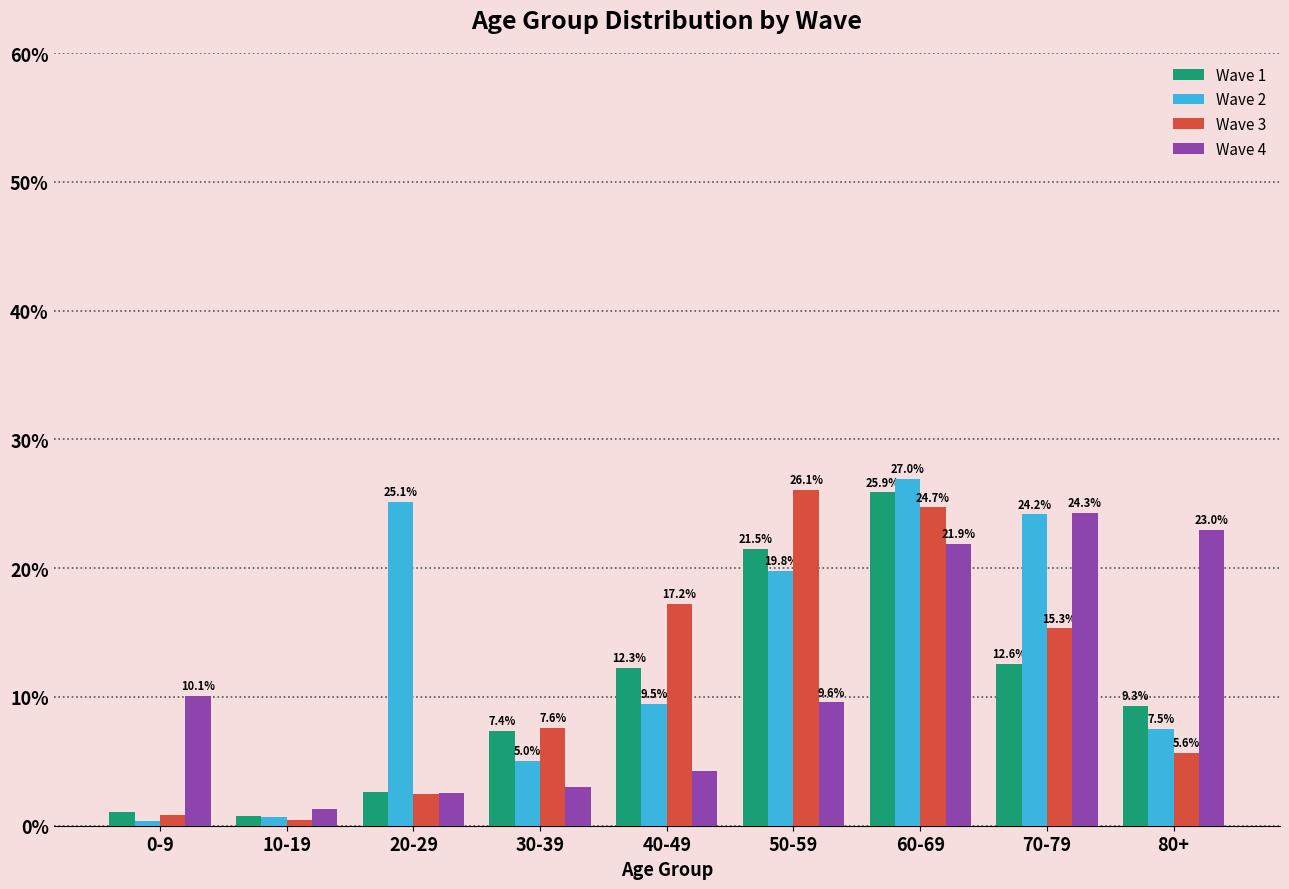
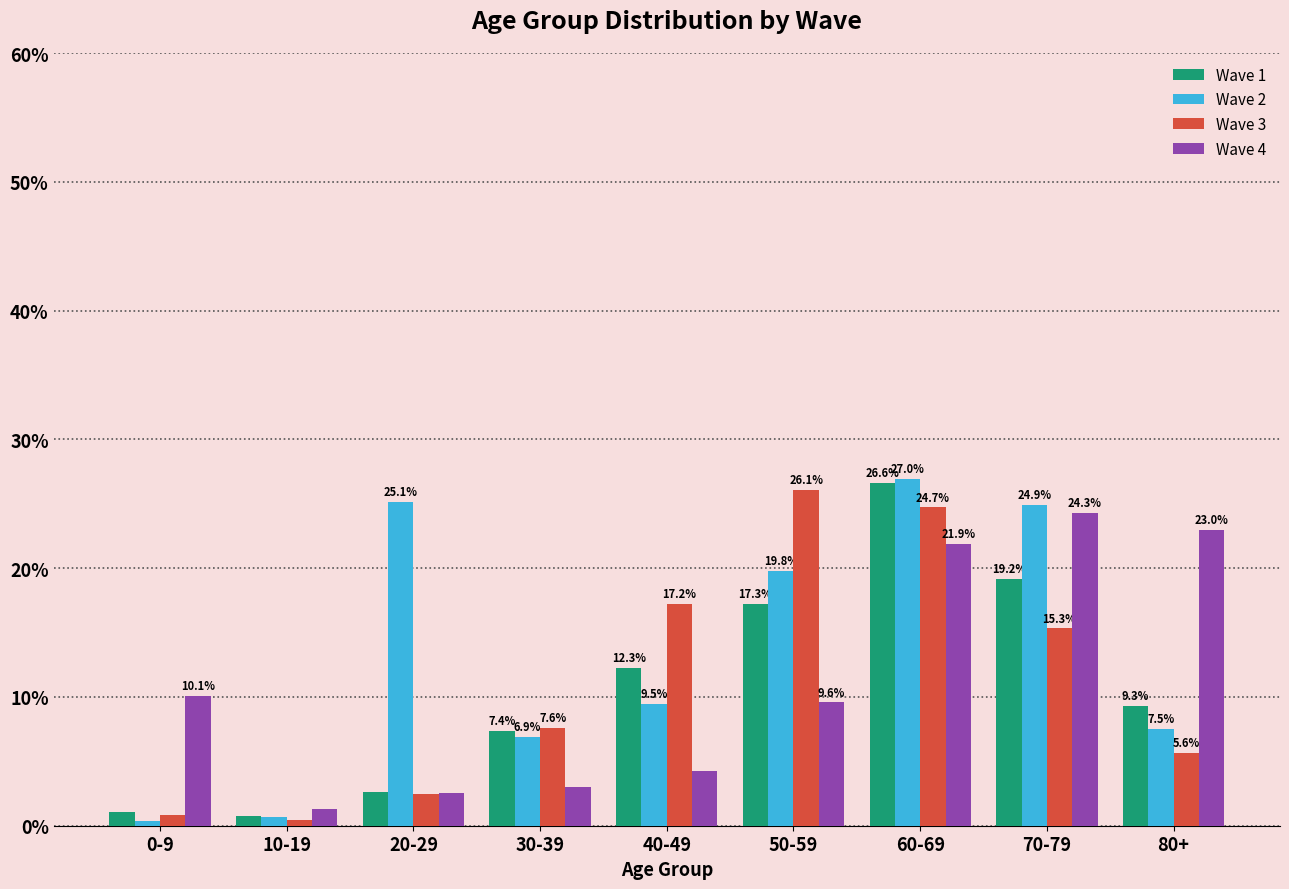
Wave 2, 30-39: 5.0% -> 6.9%
Wave 1, 50-59: 21.5% -> 17.3%
Wave 1, 60-69: 25.9% -> 26.6%
Wave 1, 70-79: 12.6% -> 19.2%
Wave 2, 70-79: 24.2% -> 24.9%
